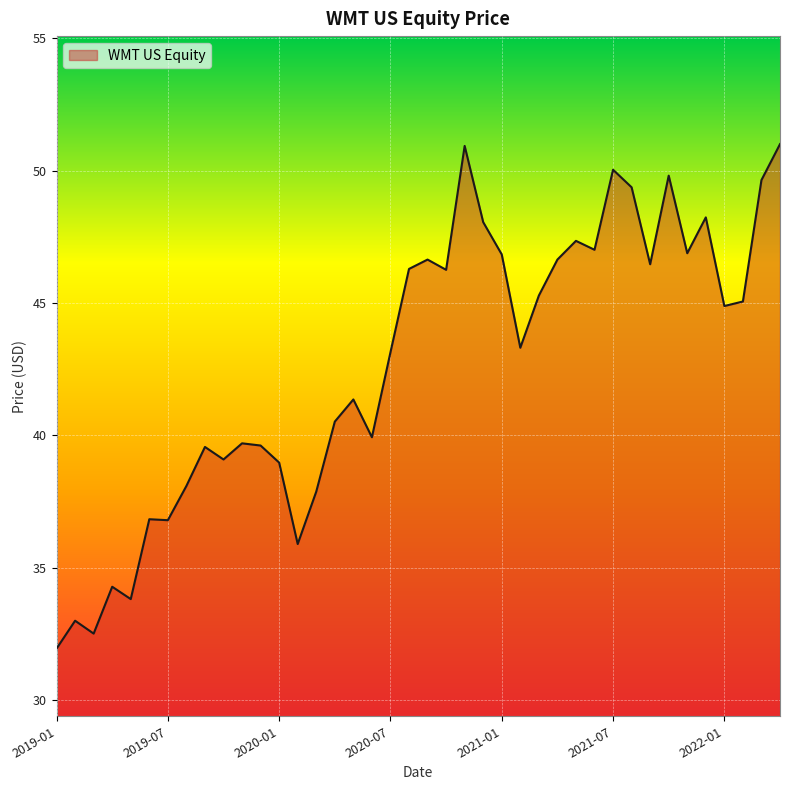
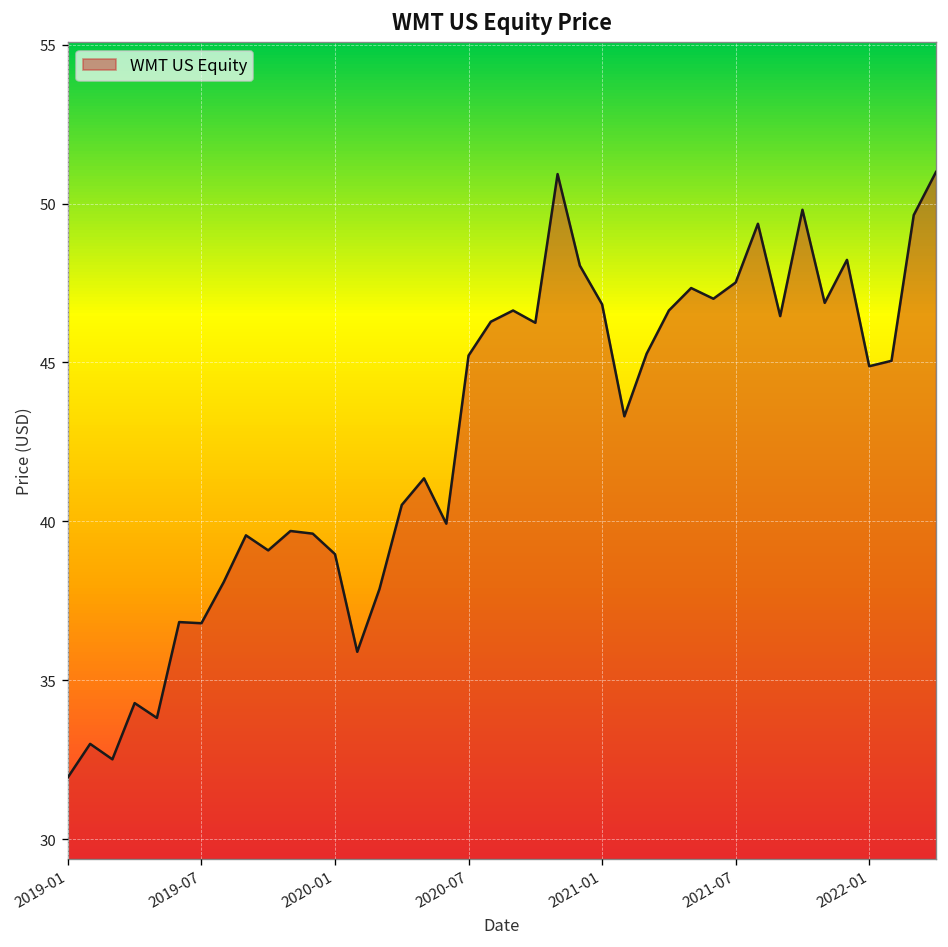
2020-07: 43.1 -> 45.2
2021-07: 50.0 -> 47.5
